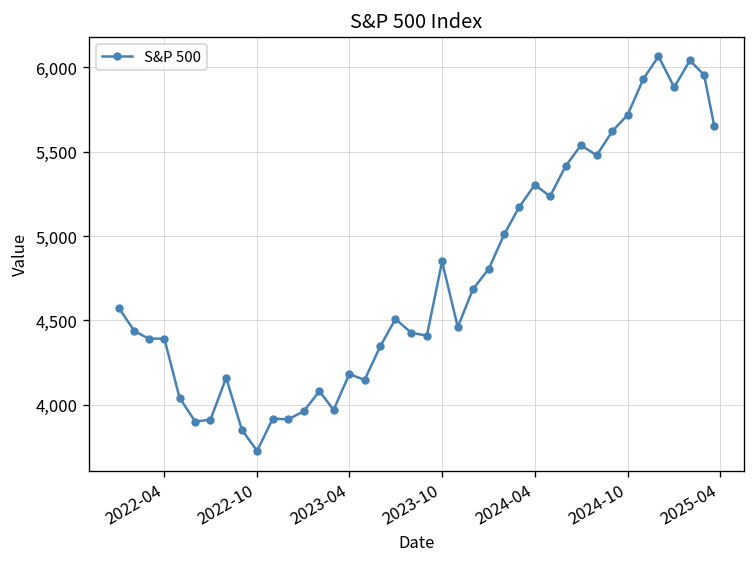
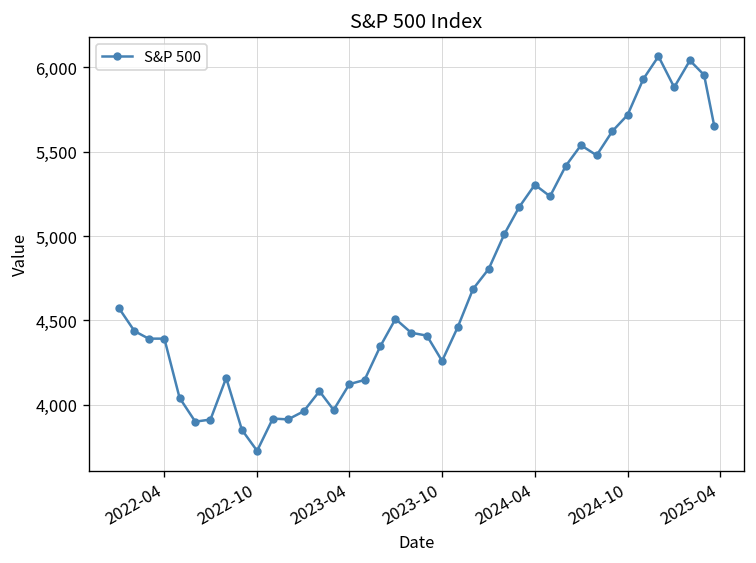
2023-04: 4,180 -> 4,120
2023-10: 4,850 -> 4,260
